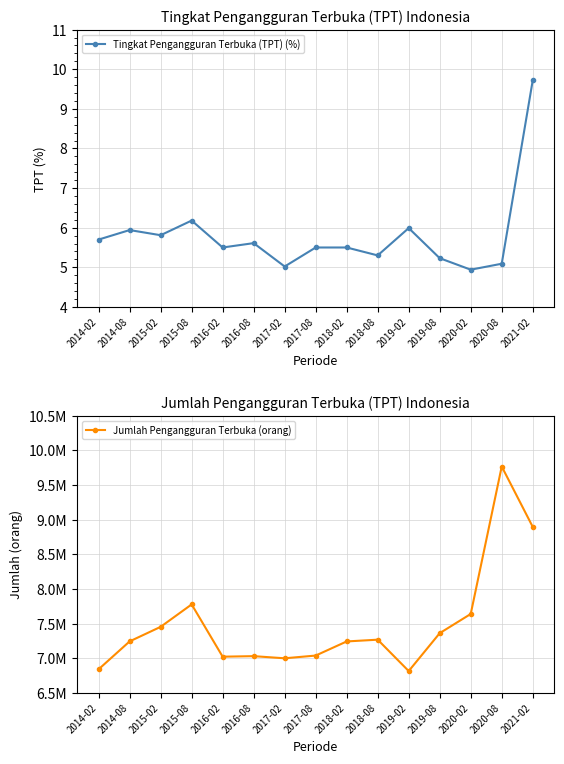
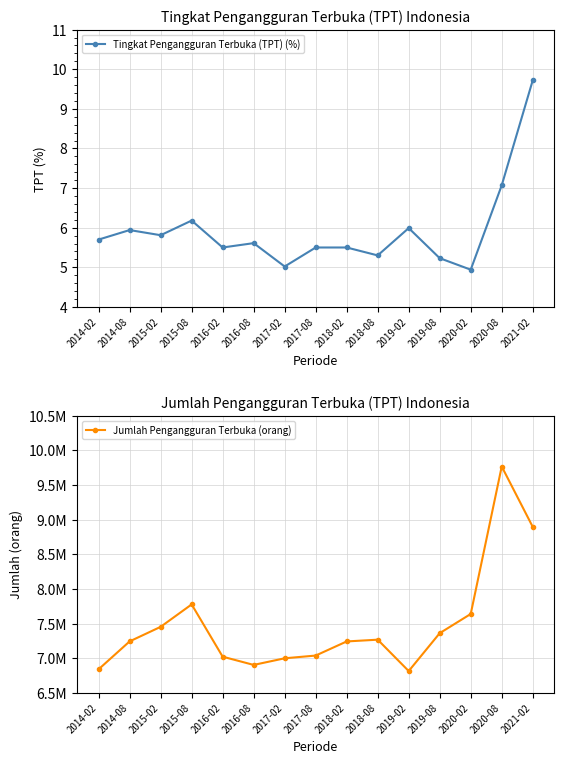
Tingkat Pengangguran Terbuka (TPT) Indonesia, 2020-08: 5.1 -> 7.1
Jumlah Pengangguran Terbuka (TPT) Indonesia, 2016-08: 7000000 -> 6900000
